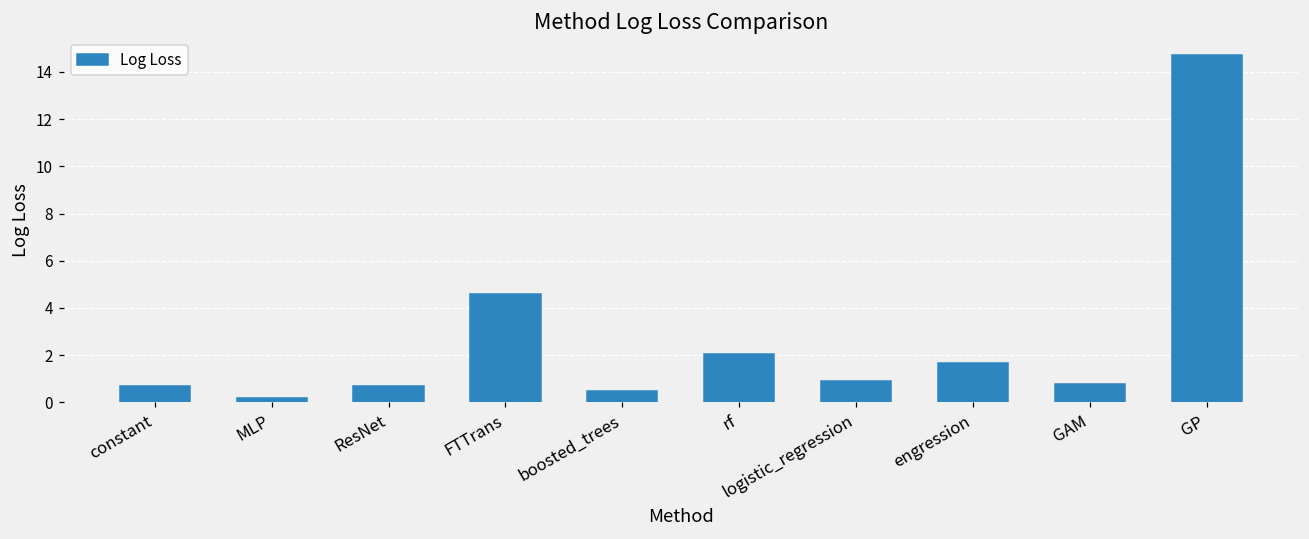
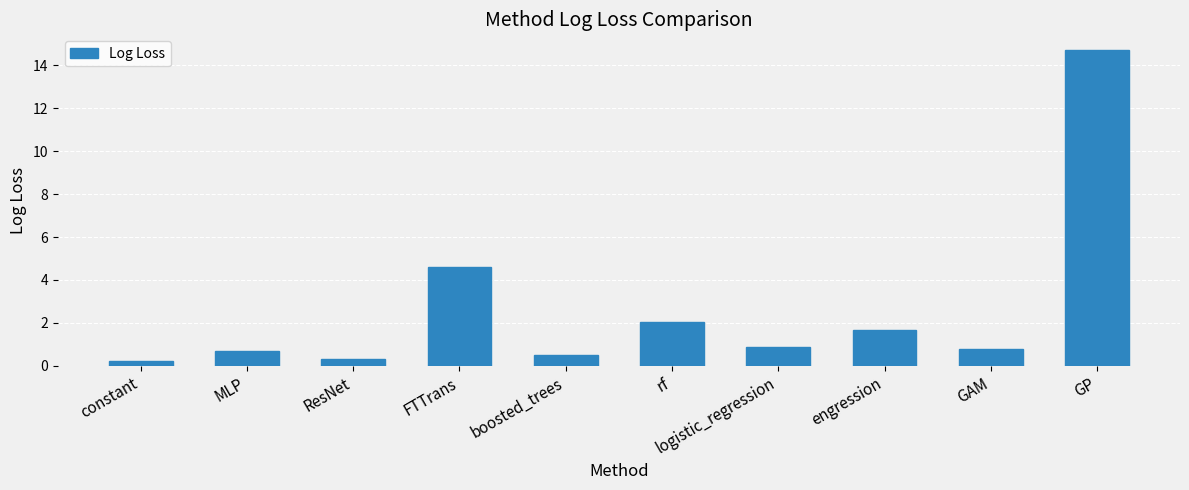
constant: 0.7 -> 0.2
MLP: 0.2 -> 0.7
ResNet: 0.7 -> 0.3
